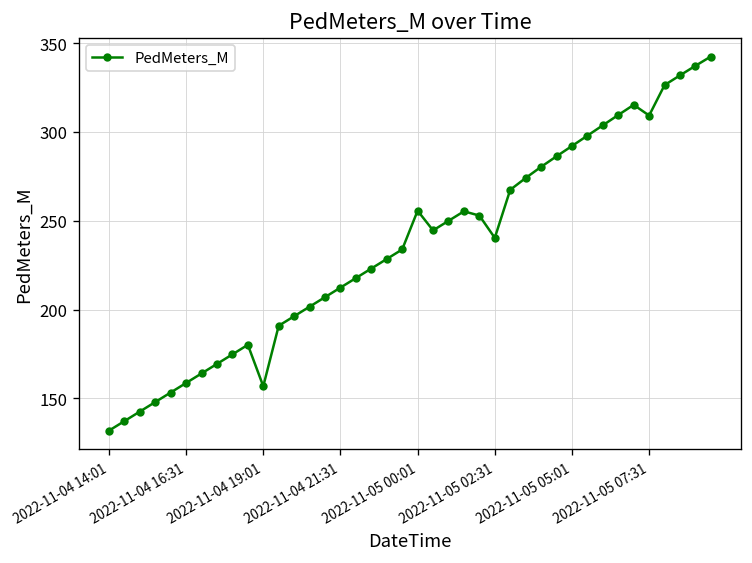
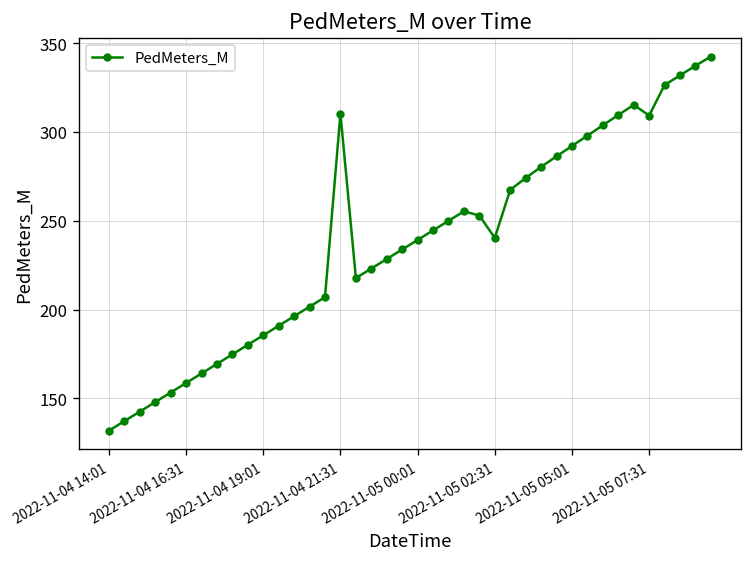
2022-11-04 19:01: 157 -> 185
2022-11-04 21:31: 212 -> 310
2022-11-05 00:01: 256 -> 239
